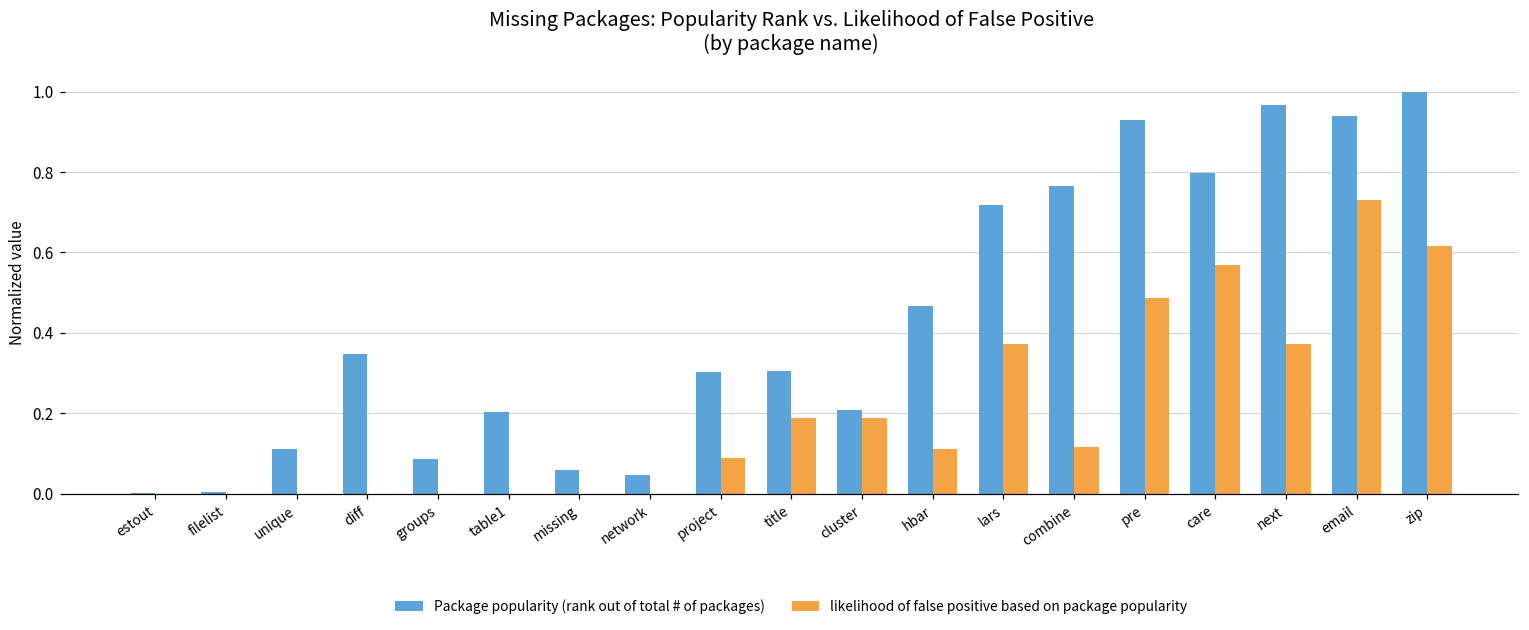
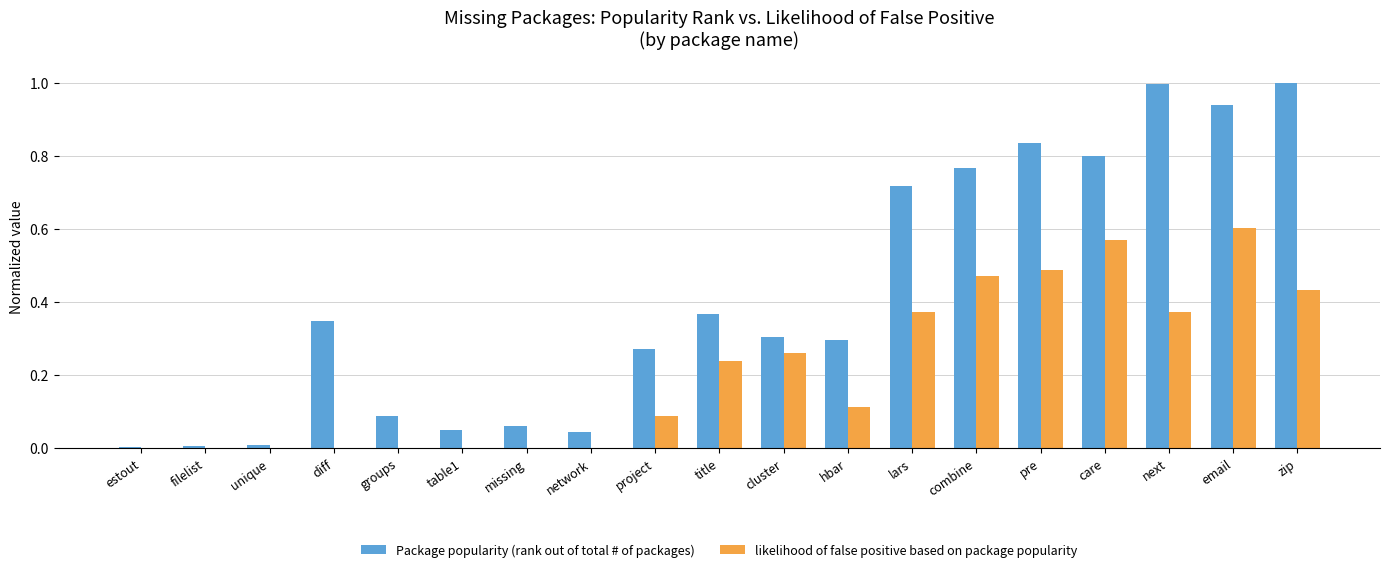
Package popularity (rank out of total # of packages), unique: 0.11 -> 0.01
Package popularity (rank out of total # of packages), table1: 0.20 -> 0.05
Package popularity (rank out of total # of packages), project: 0.30 -> 0.27
Package popularity (rank out of total # of packages), title: 0.30 -> 0.37
likelihood of false positive based on package popularity, title: 0.19 -> 0.24
Package popularity (rank out of total # of packages), cluster: 0.21 -> 0.30
likelihood of false positive based on package popularity, cluster: 0.19 -> 0.26
Package popularity (rank out of total # of packages), hbar: 0.47 -> 0.30
likelihood of false positive based on package popularity, combine: 0.12 -> 0.47
Package popularity (rank out of total # of packages), pre: 0.93 -> 0.84
Package popularity (rank out of total # of packages), next: 0.97 -> 1.00
likelihood of false positive based on package popularity, email: 0.73 -> 0.60
likelihood of false positive based on package popularity, zip: 0.62 -> 0.43
